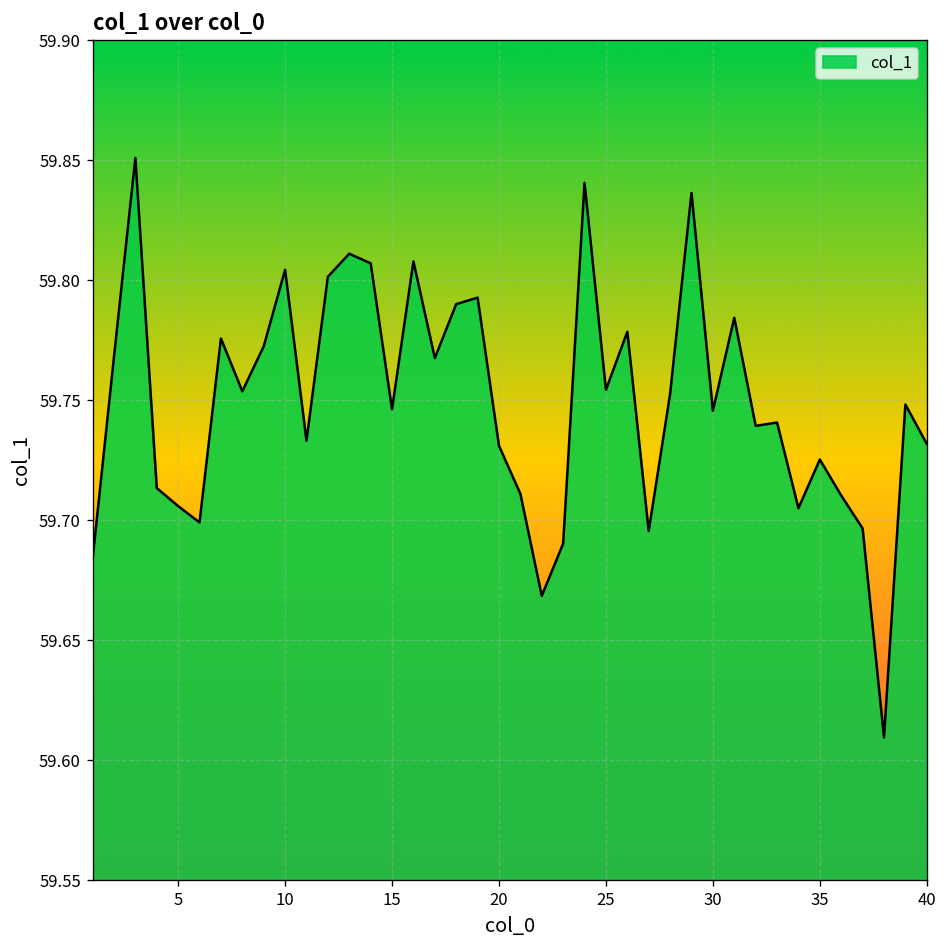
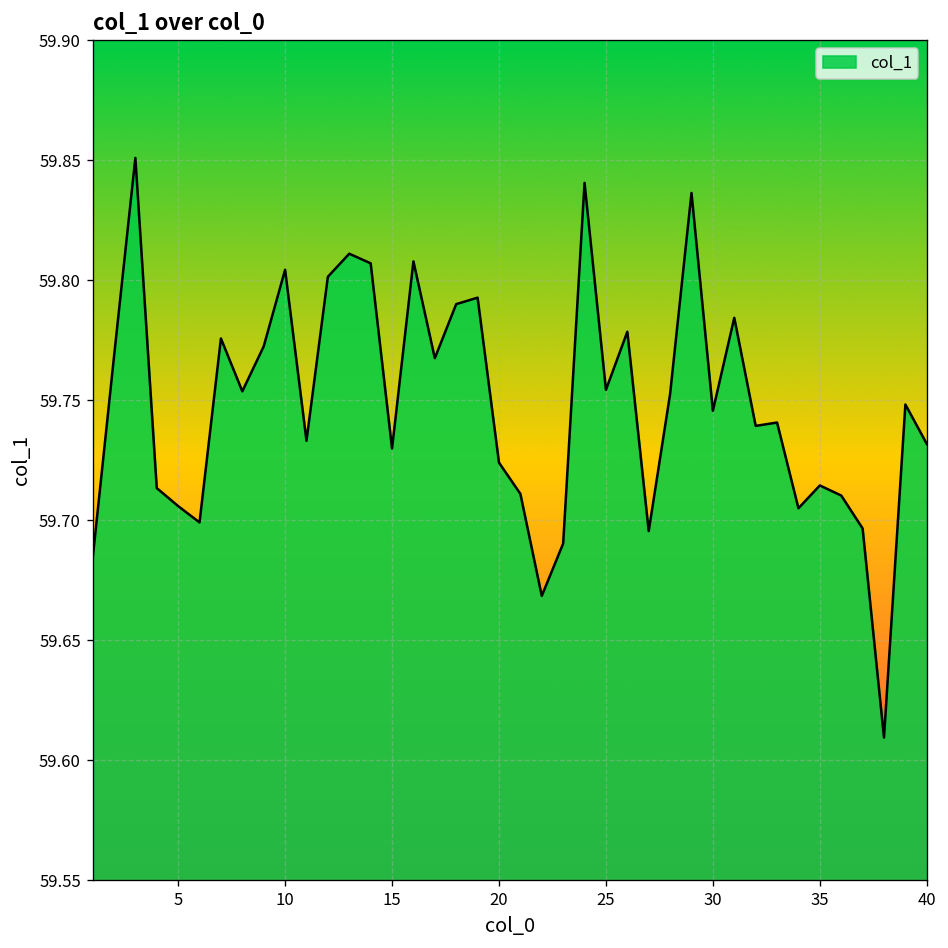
15: 59.746 -> 59.730
20: 59.731 -> 59.724
35: 59.725 -> 59.715
